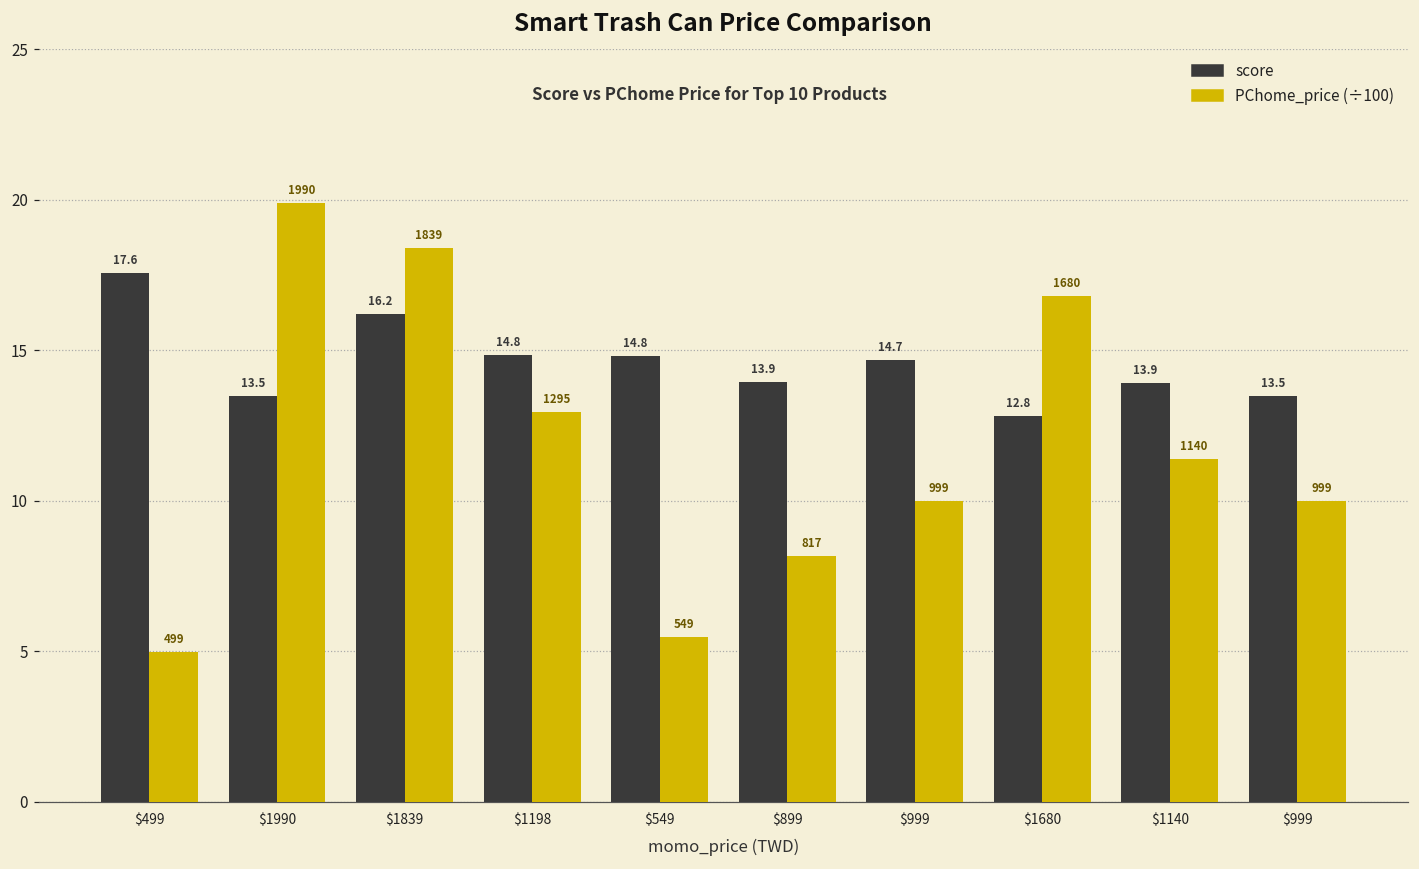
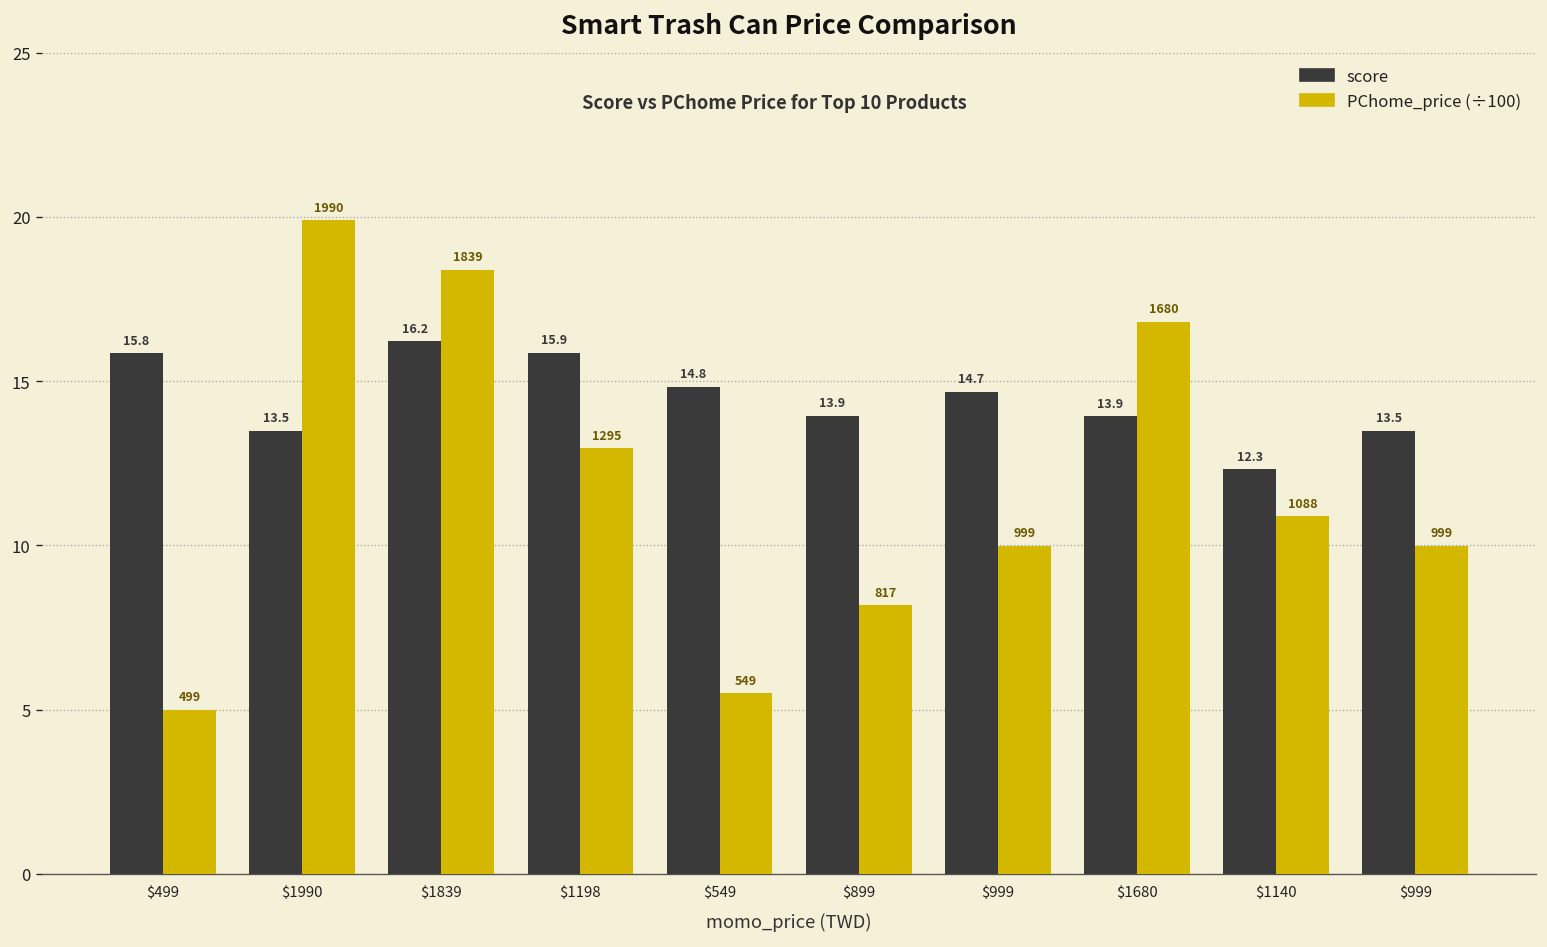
score, $499: 17.6 -> 15.8
score, $1198: 14.8 -> 15.9
score, $1680: 12.8 -> 13.9
score, $1140: 13.9 -> 12.3
PChome_price (÷100), $1140: 1140 -> 1088
